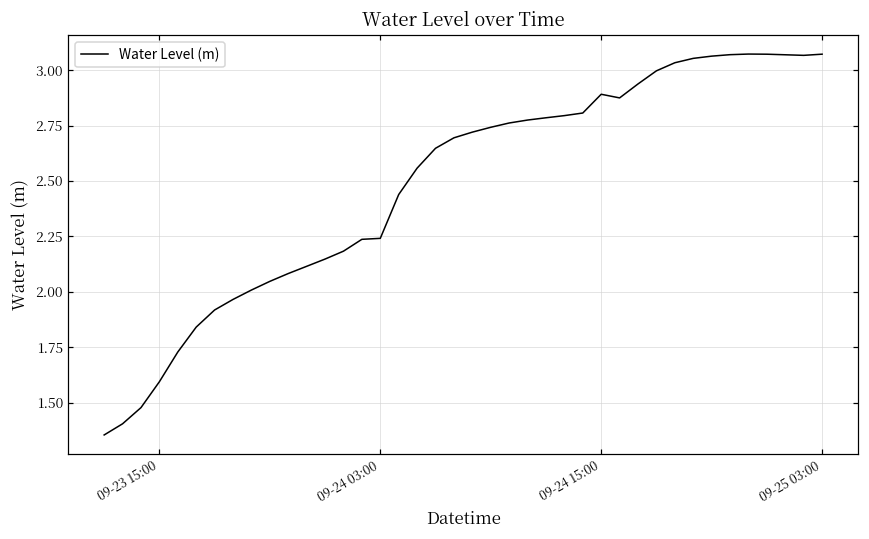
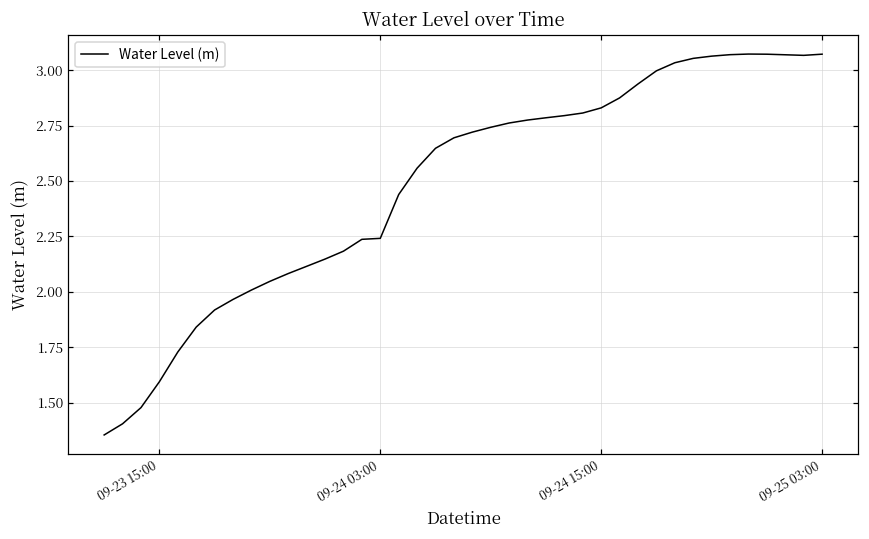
09-24 15:00: 2.89 -> 2.83
